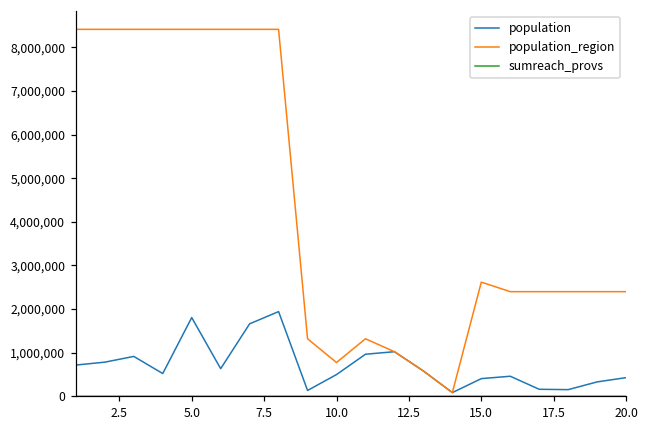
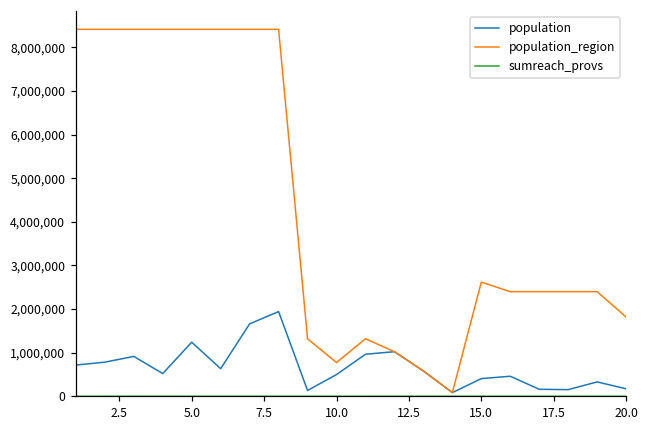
population, 5.0: 1,800,000 -> 1,200,000
population, 20.0: 400,000 -> 200,000
population_region, 20.0: 2,400,000 -> 1,800,000
